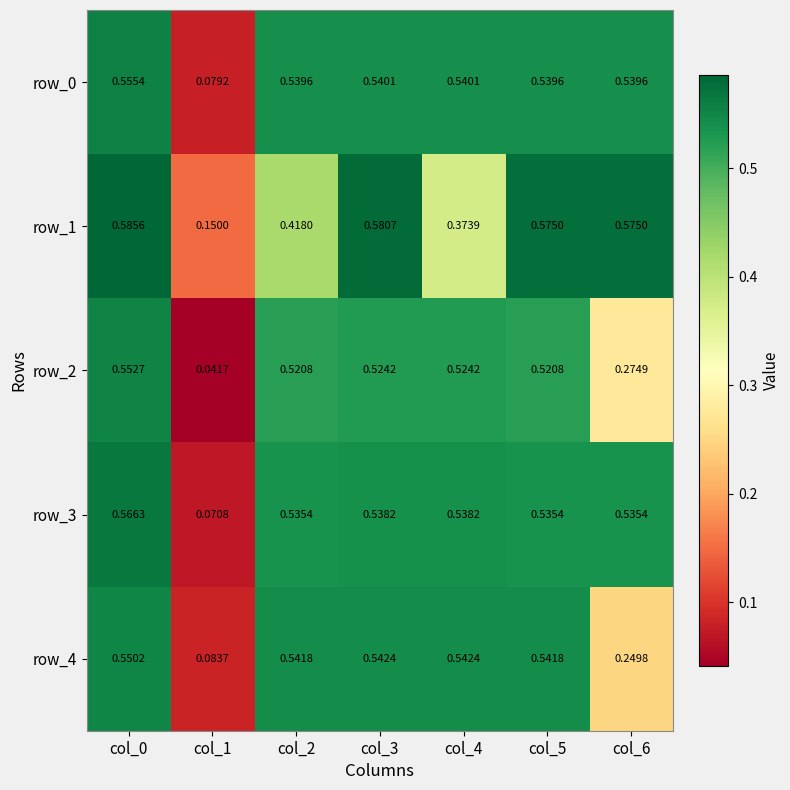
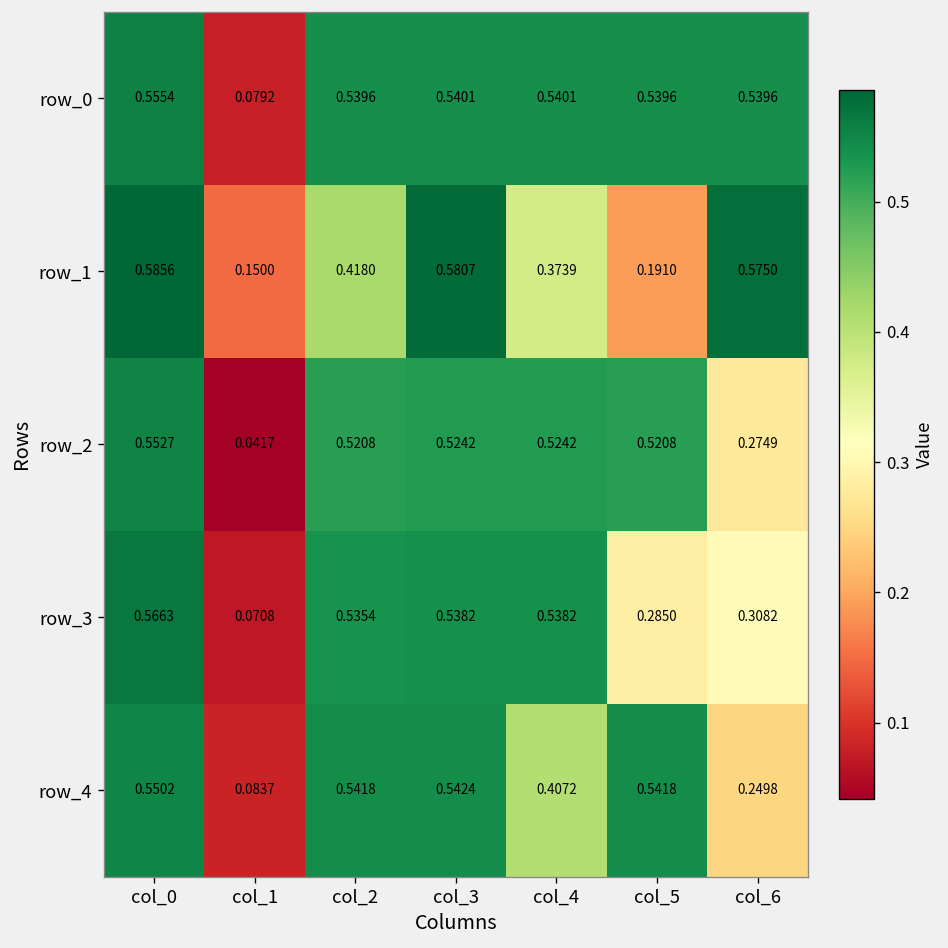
row_1, col_5: 0.5750 -> 0.1910
row_3, col_5: 0.5354 -> 0.2850
row_3, col_6: 0.5354 -> 0.3082
row_4, col_4: 0.5424 -> 0.4072
